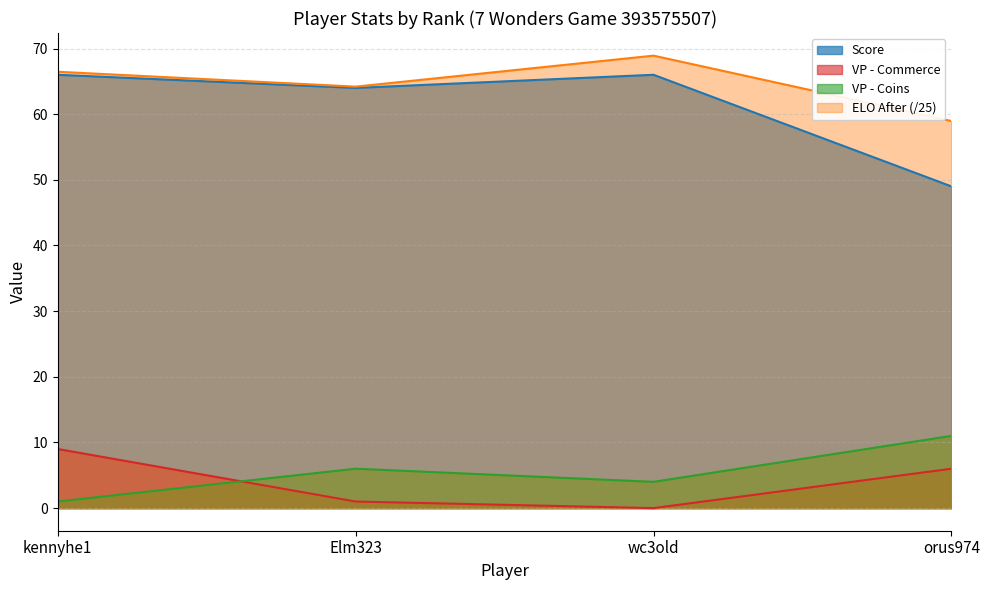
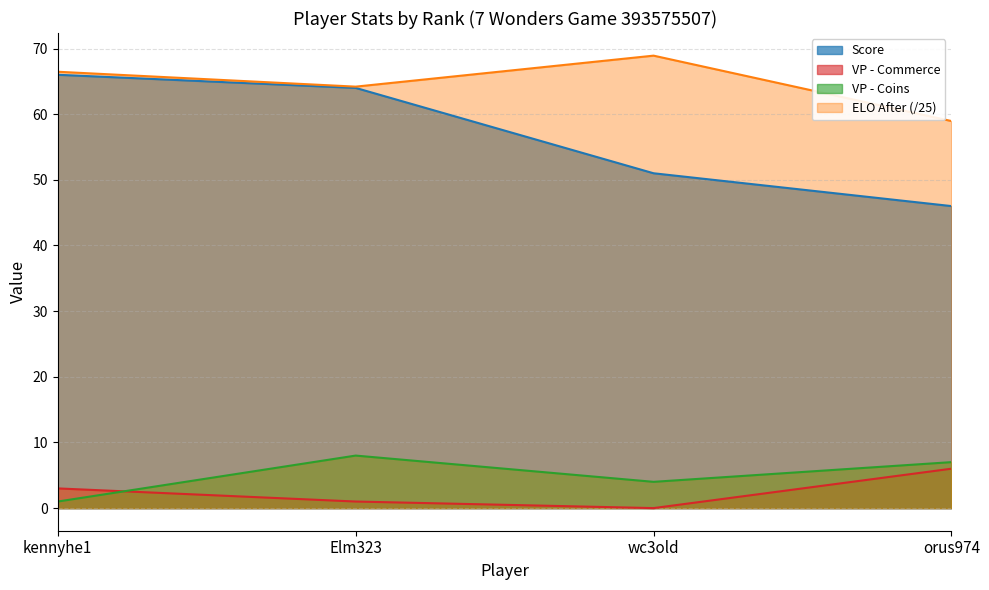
VP - Commerce, kennyhe1: 9 -> 3
VP - Coins, Elm323: 6 -> 8
Score, wc3old: 66 -> 51
Score, orus974: 49 -> 46
VP - Coins, orus974: 11 -> 7
